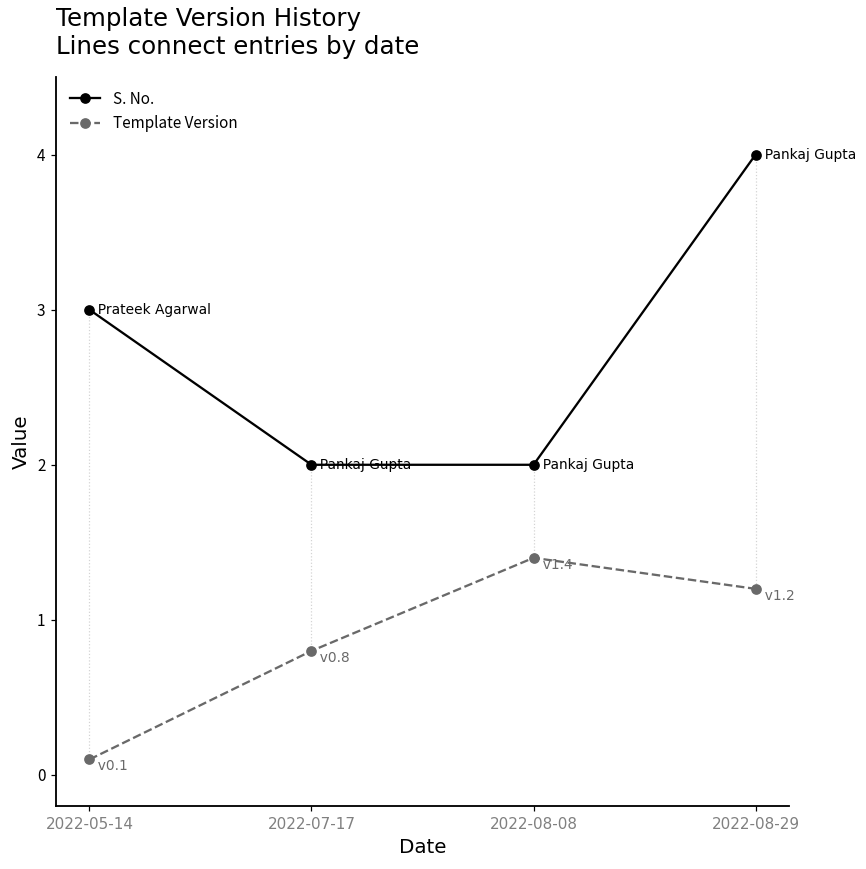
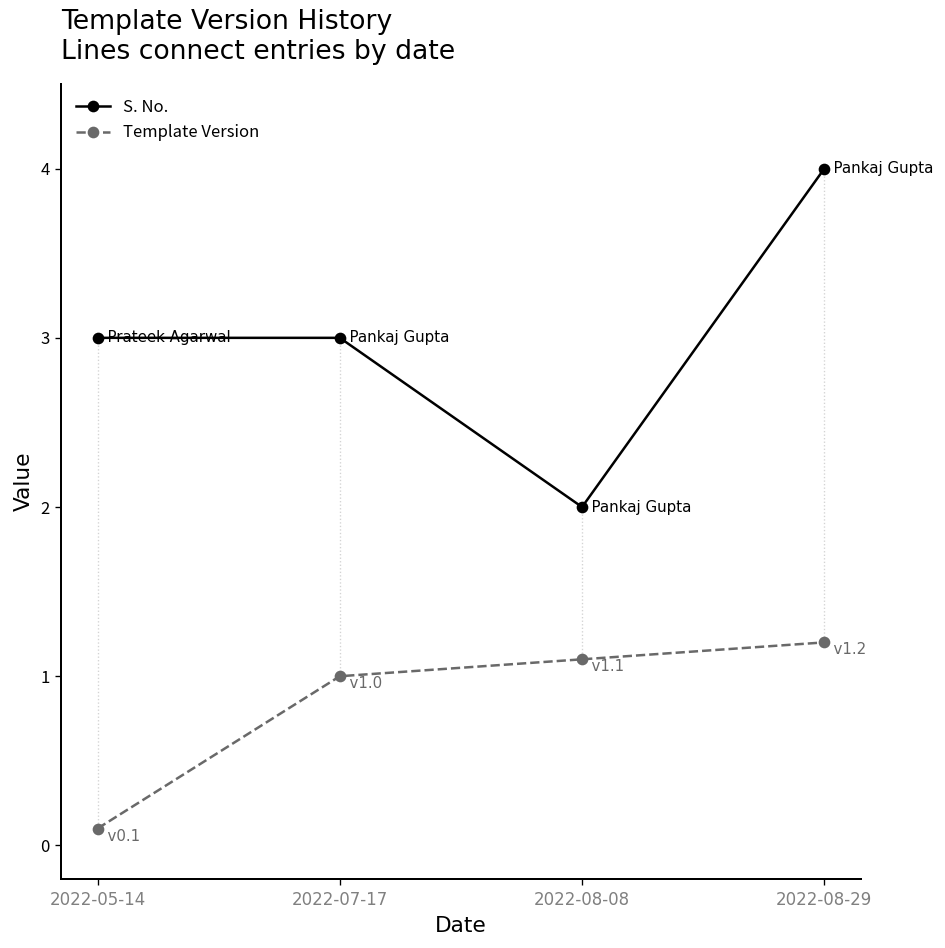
S. No., 2022-07-17: 2 -> 3
Template Version, 2022-07-17: 0.8 -> 1.0
Template Version, 2022-08-08: 1.4 -> 1.1
